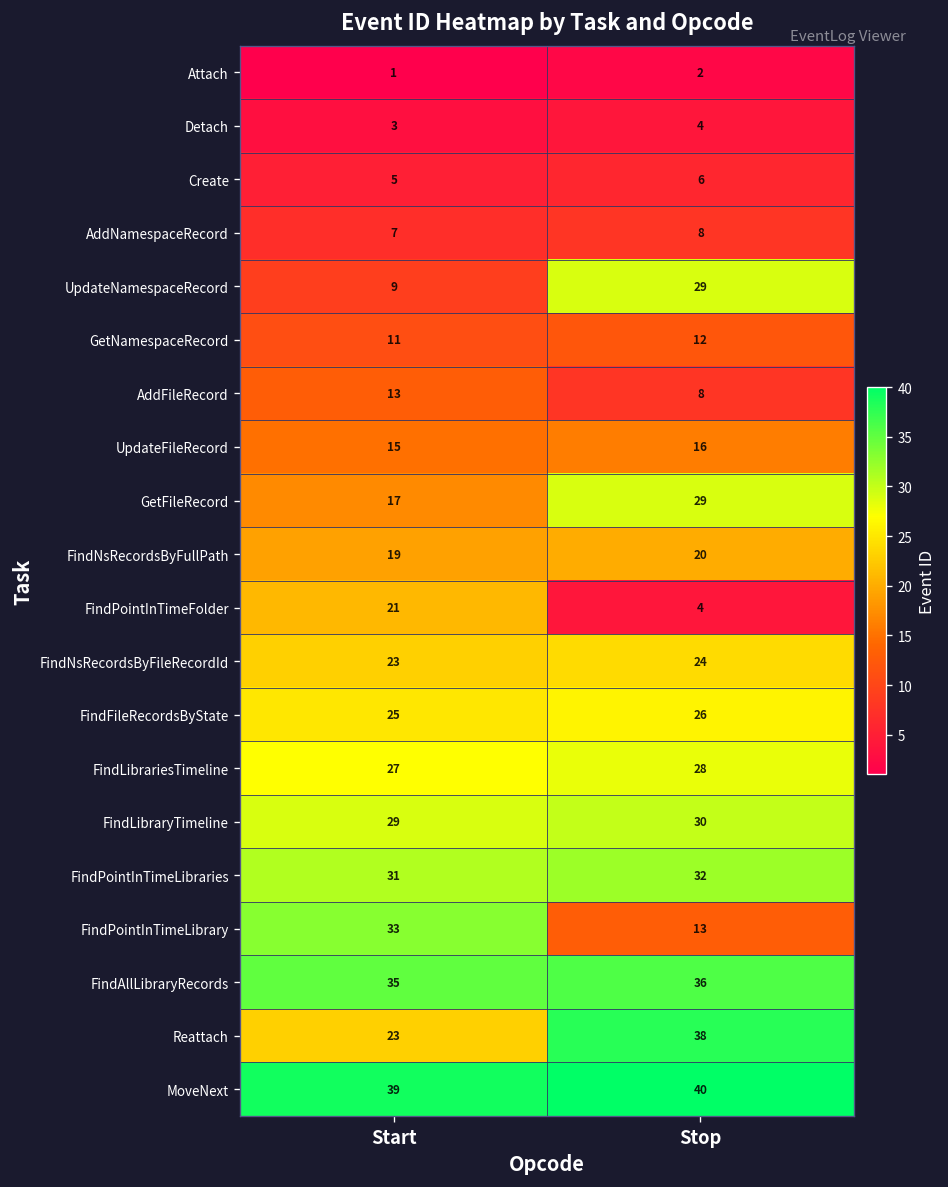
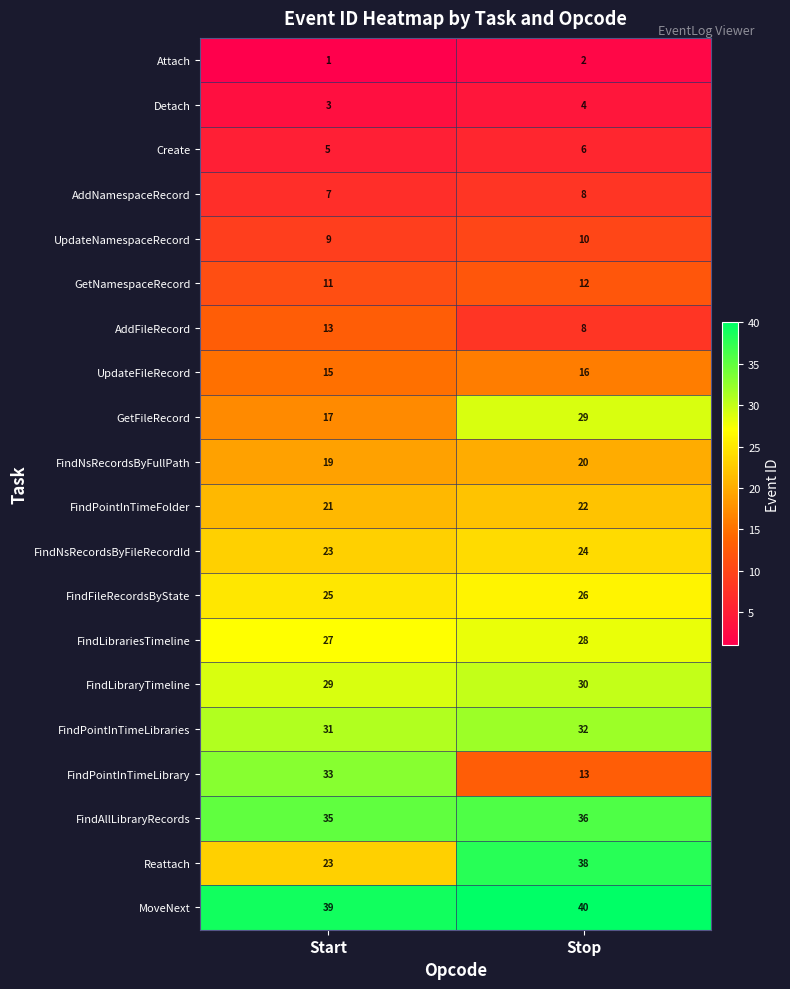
UpdateNamespaceRecord, Stop: 29 -> 10
FindPointInTimeFolder, Stop: 4 -> 22
